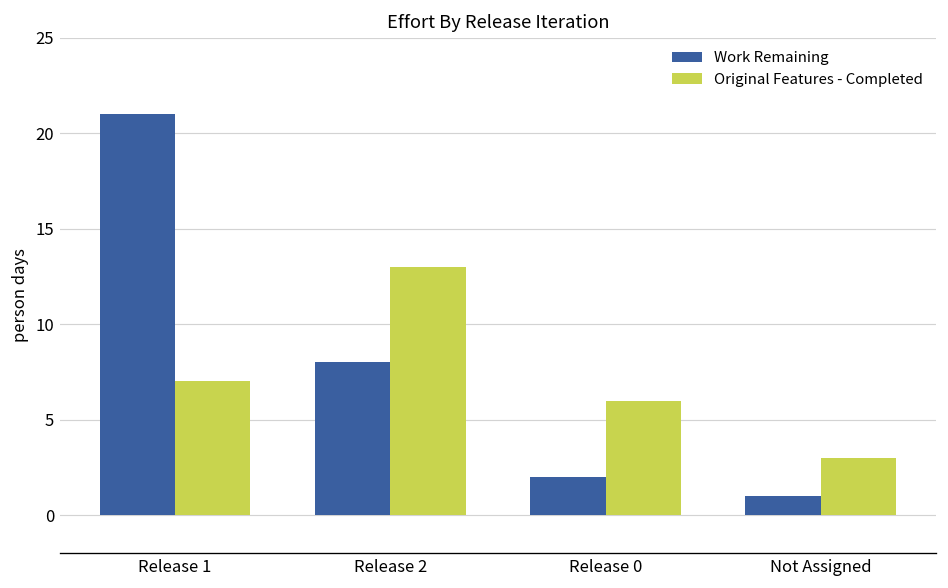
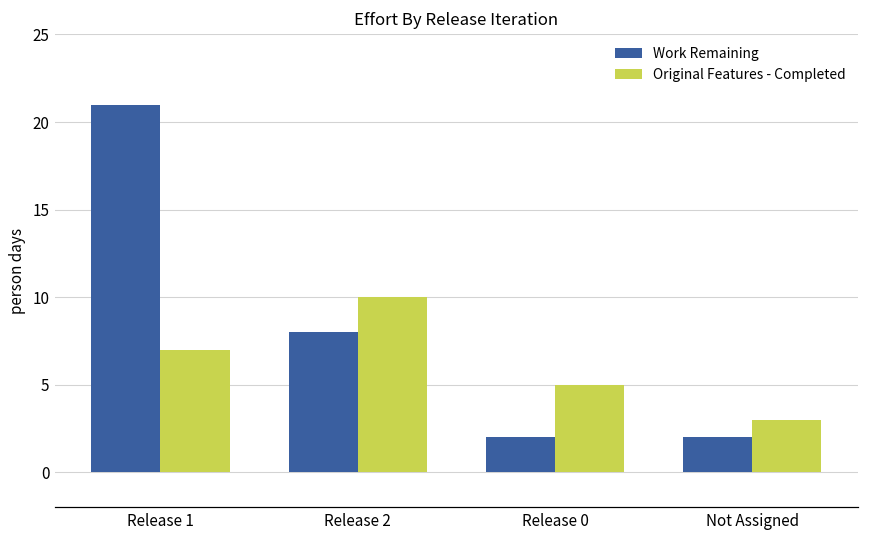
Original Features - Completed, Release 2: 13 -> 10
Original Features - Completed, Release 0: 6 -> 5
Work Remaining, Not Assigned: 1 -> 2
